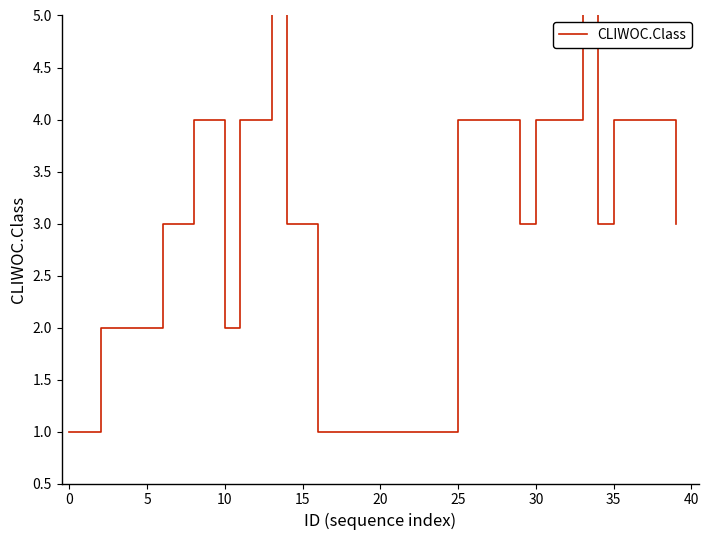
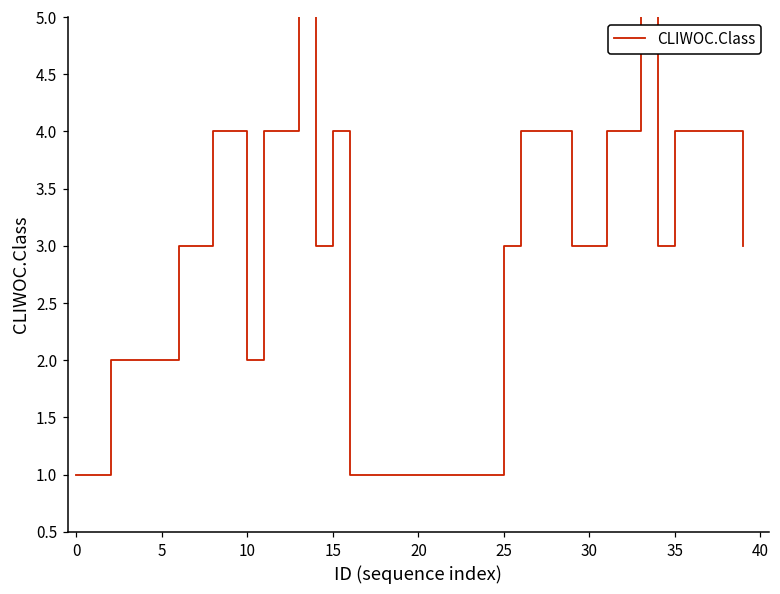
15: 3 -> 4
25: 4 -> 3
30: 4 -> 3
